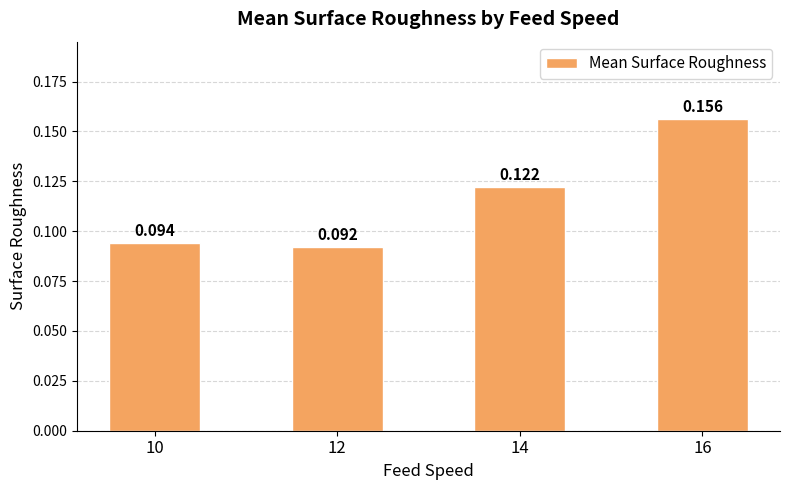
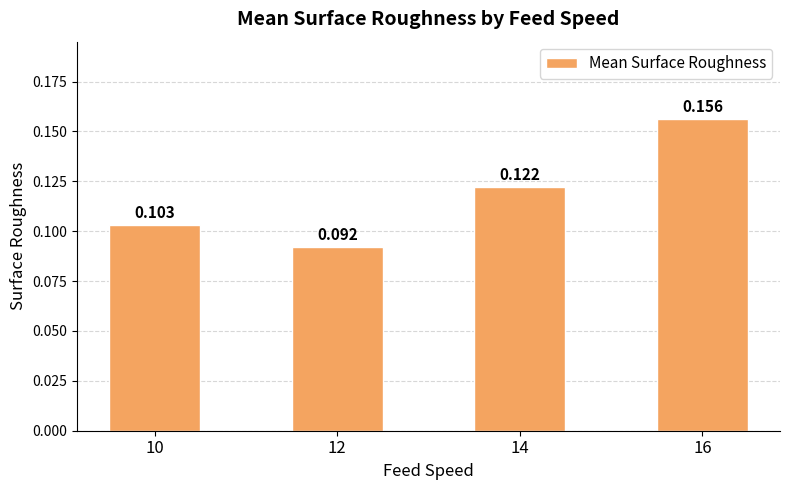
10: 0.094 -> 0.103
